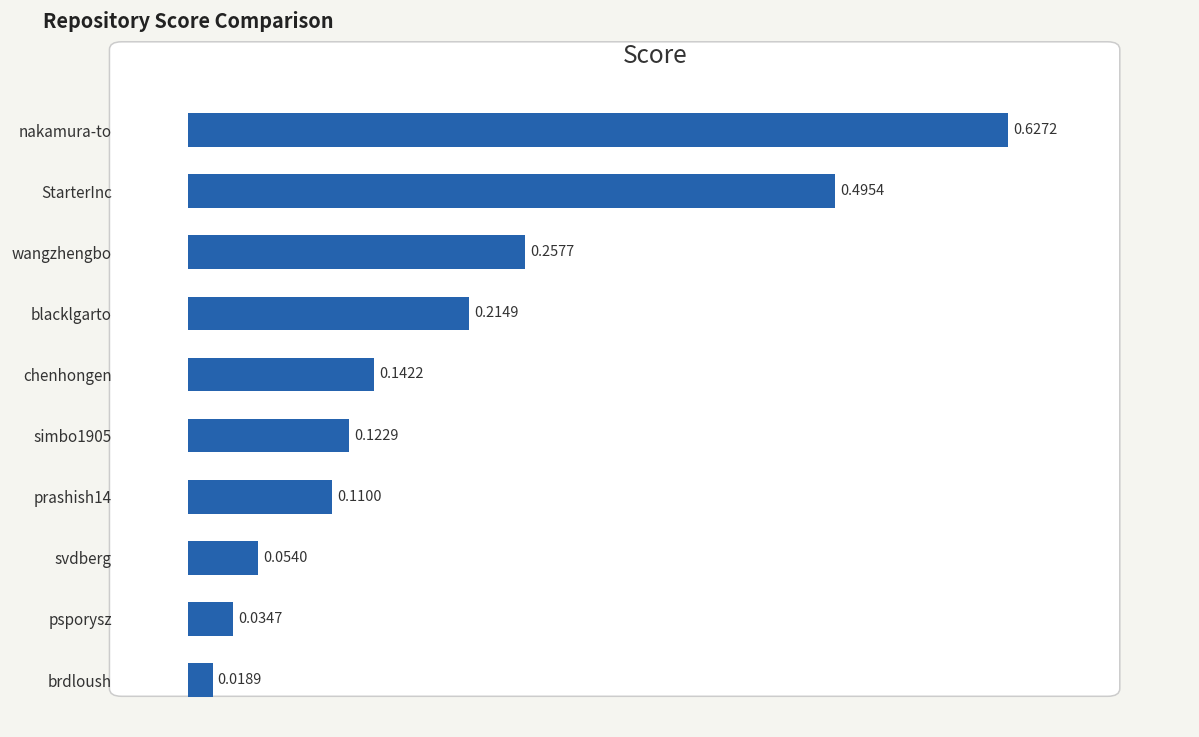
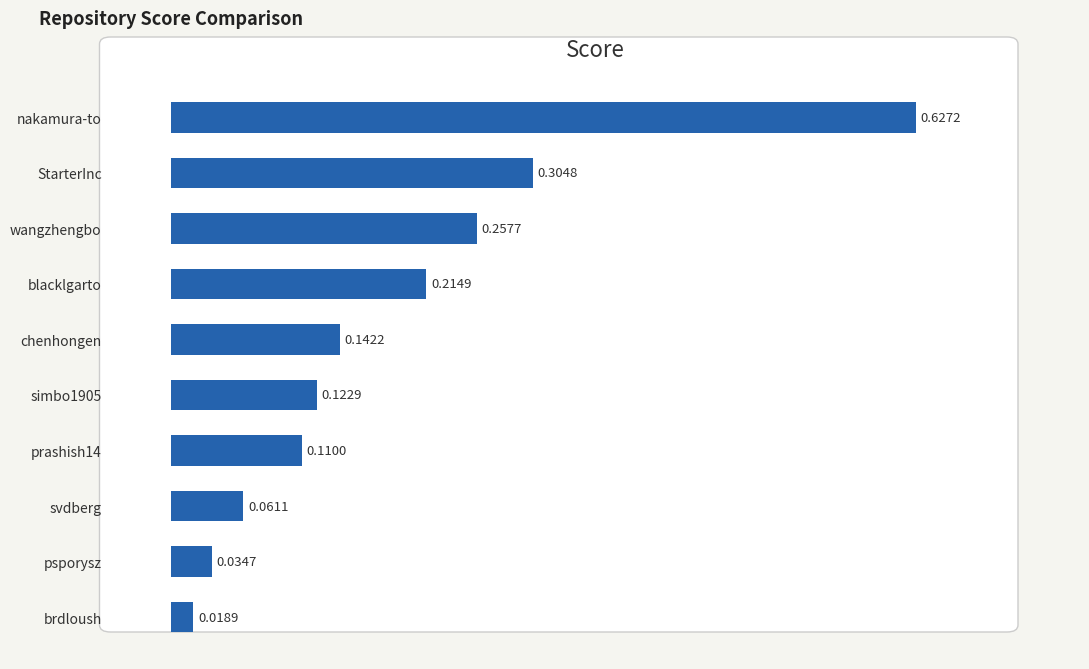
StarterInc: 0.4954 -> 0.3048
svdberg: 0.0540 -> 0.0611
